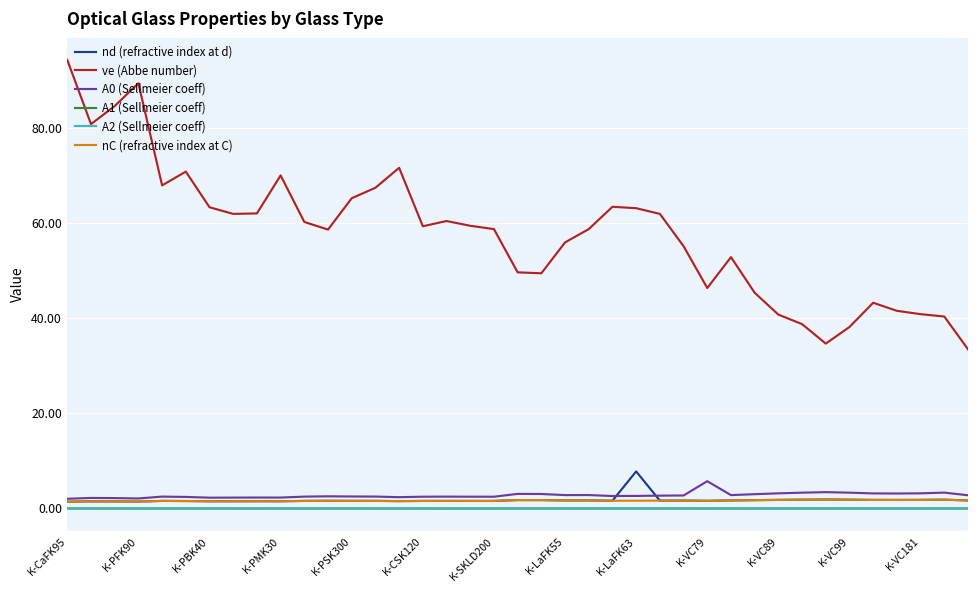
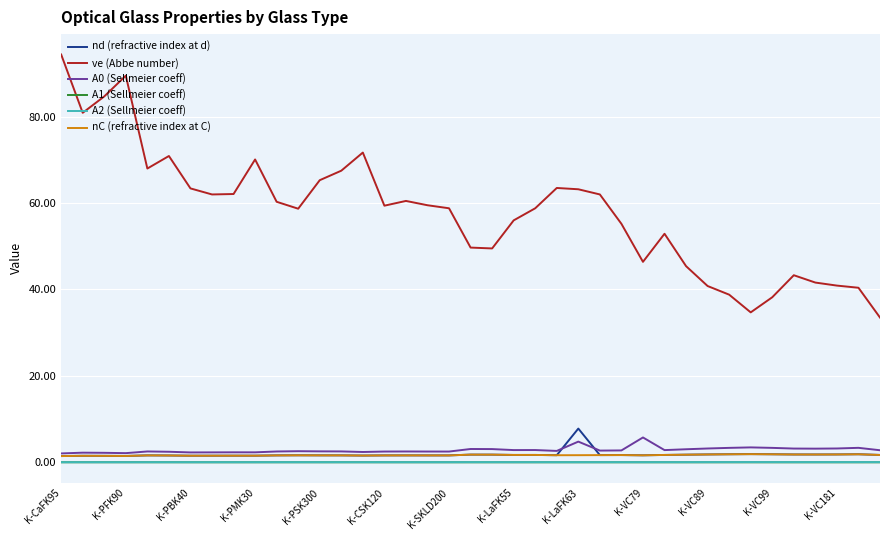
A0 (Sellmeier coeff), K-LaFK63: 3 -> 5
